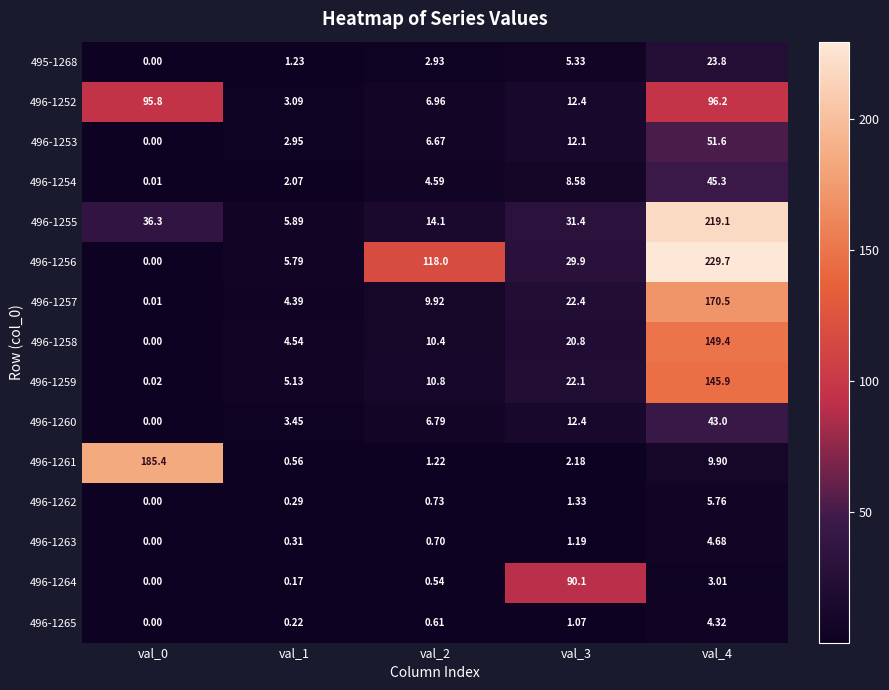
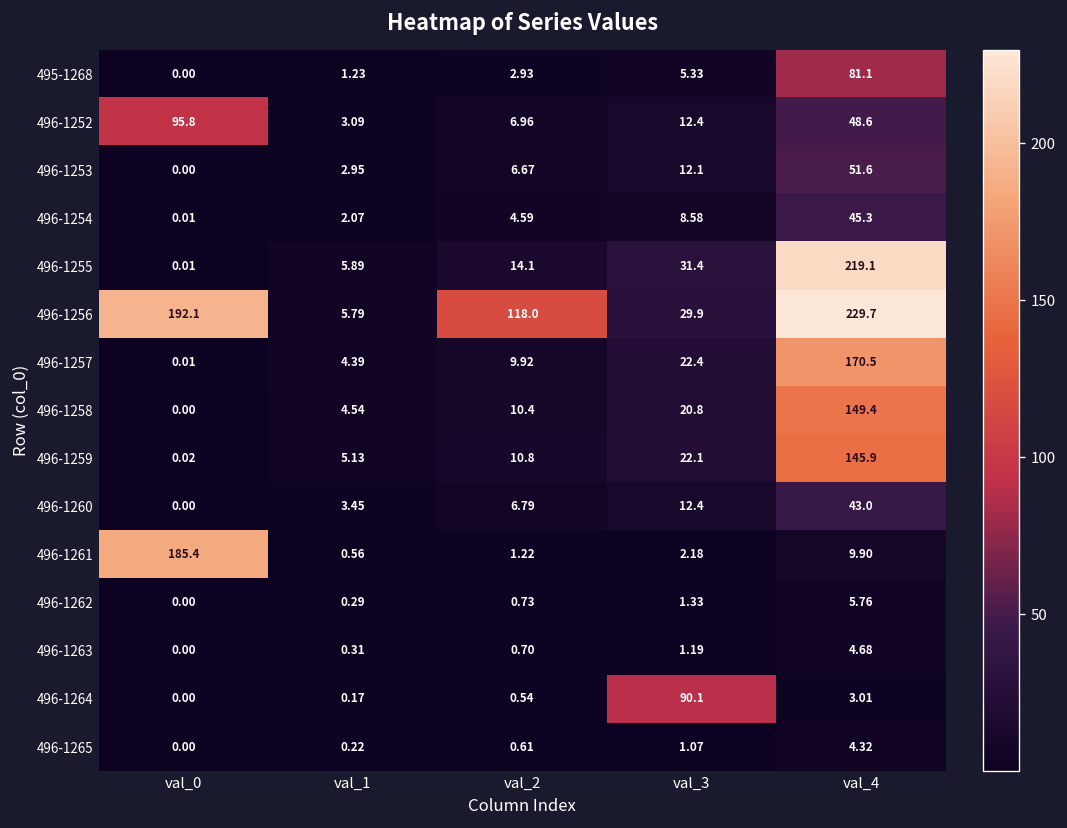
495-1268, val_4: 23.8 -> 81.1
496-1252, val_4: 96.2 -> 48.6
496-1255, val_0: 36.3 -> 0.01
496-1256, val_0: 0.00 -> 192.1
